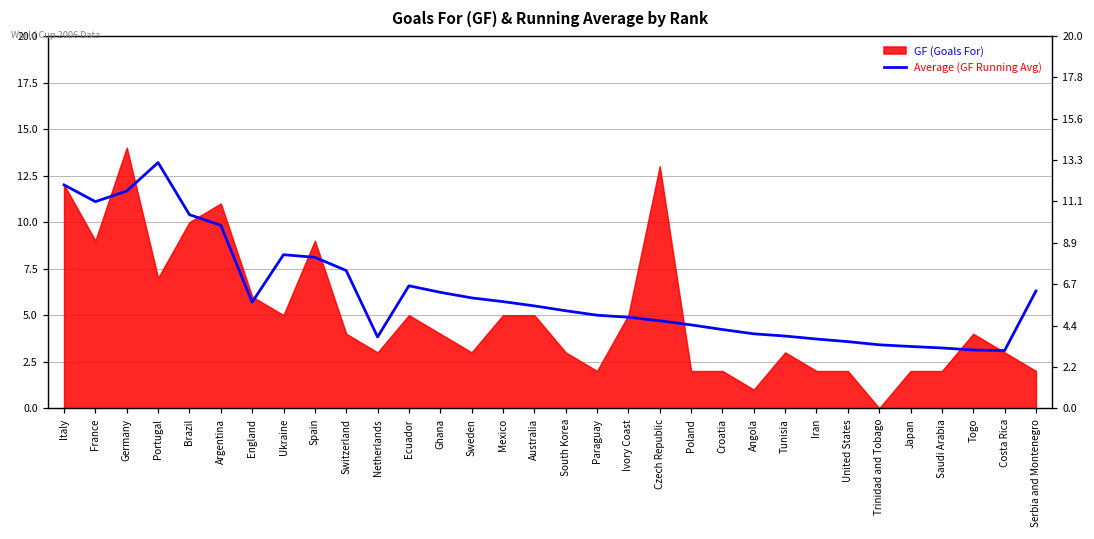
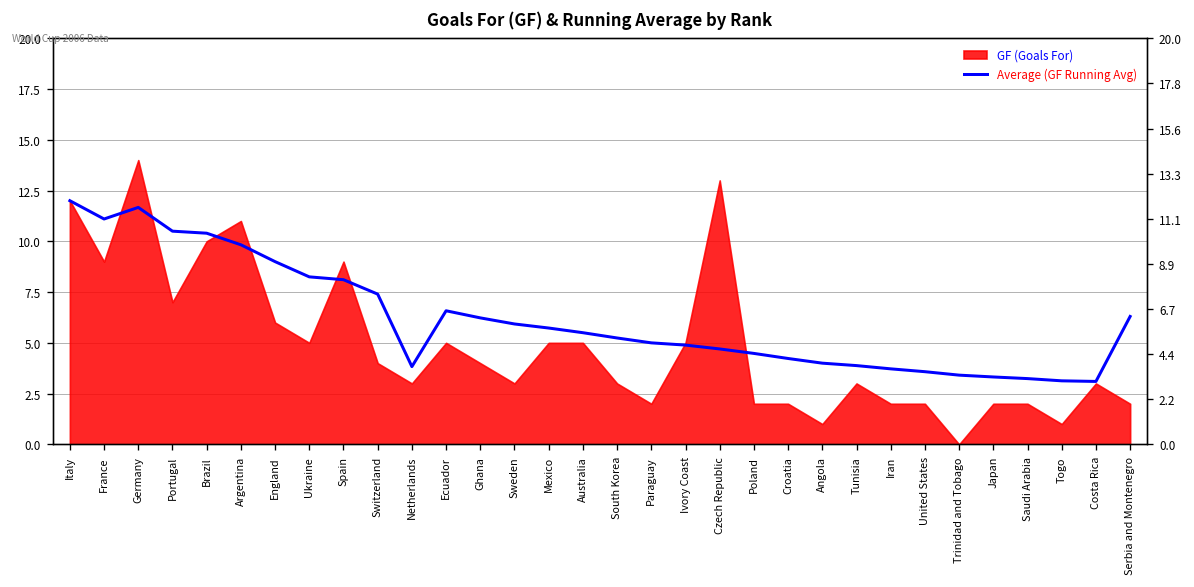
Average (GF Running Avg), Portugal: 13.2 -> 10.5
Average (GF Running Avg), England: 5.7 -> 9.0
GF (Goals For), Togo: 4 -> 1
